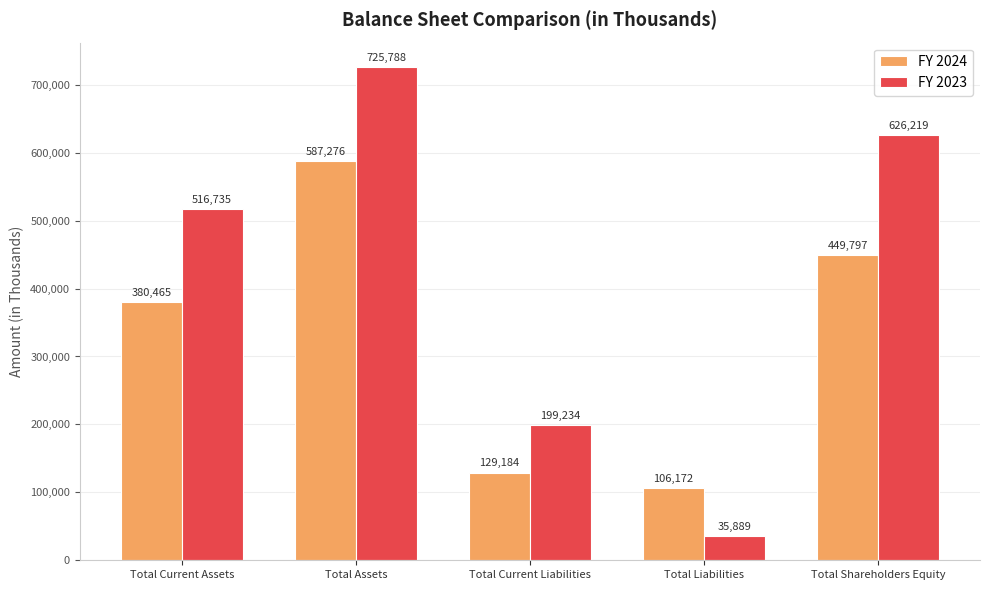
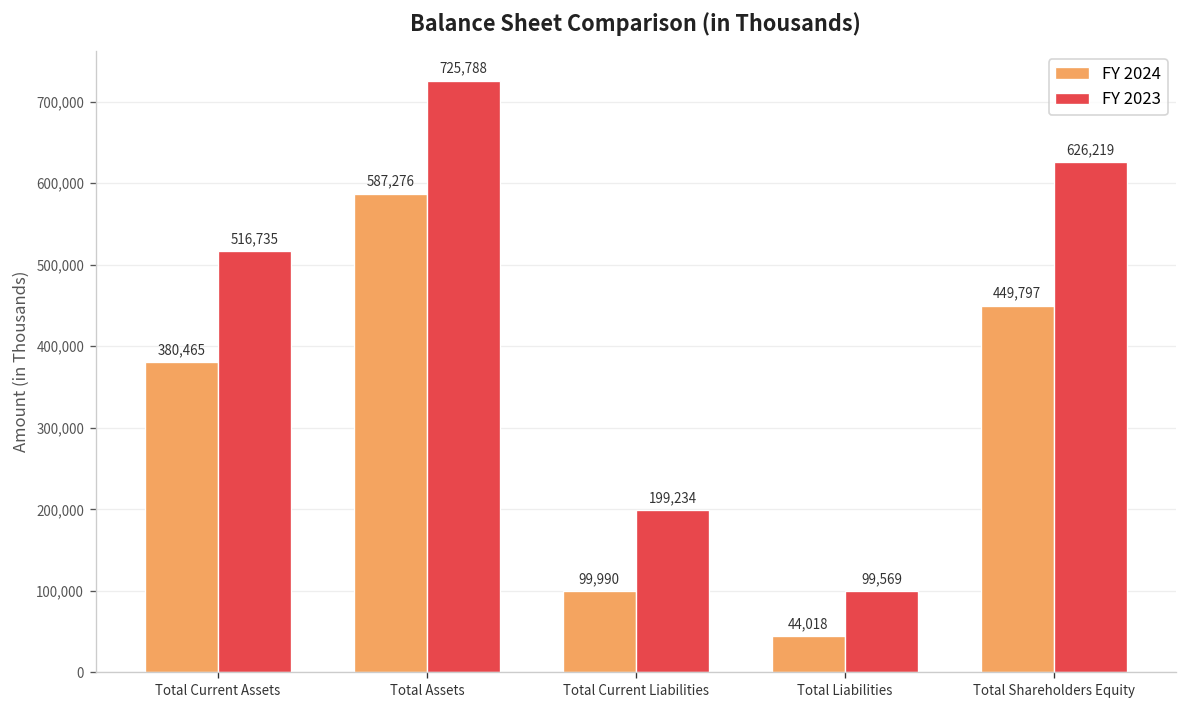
FY 2024, Total Current Liabilities: 129,184 -> 99,990
FY 2024, Total Liabilities: 106,172 -> 44,018
FY 2023, Total Liabilities: 35,889 -> 99,569
